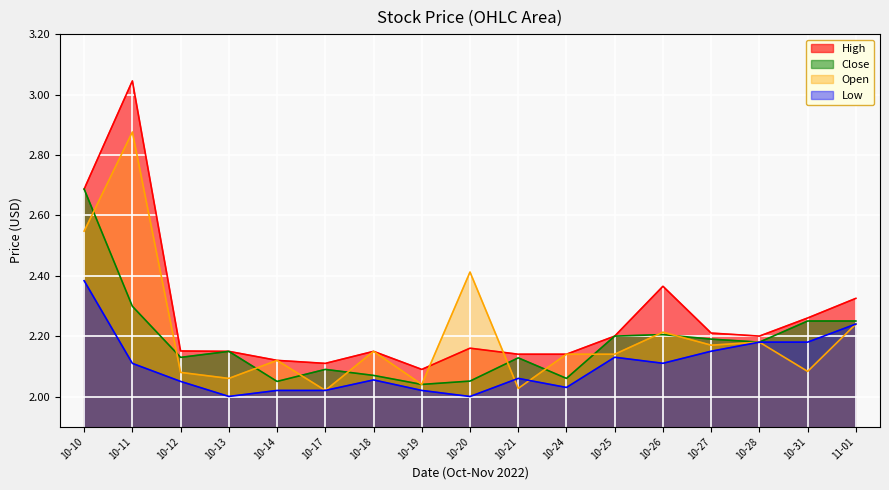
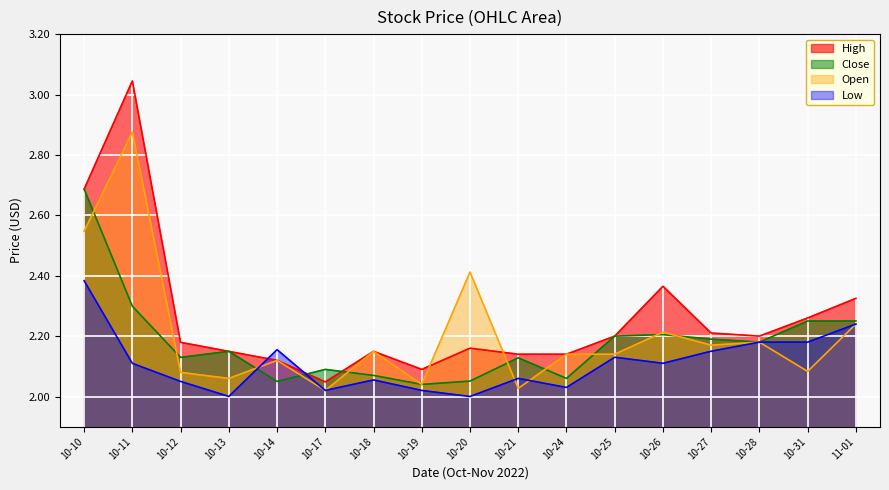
High, 10-12: 2.15 -> 2.18
Low, 10-14: 2.02 -> 2.16
High, 10-17: 2.11 -> 2.05
